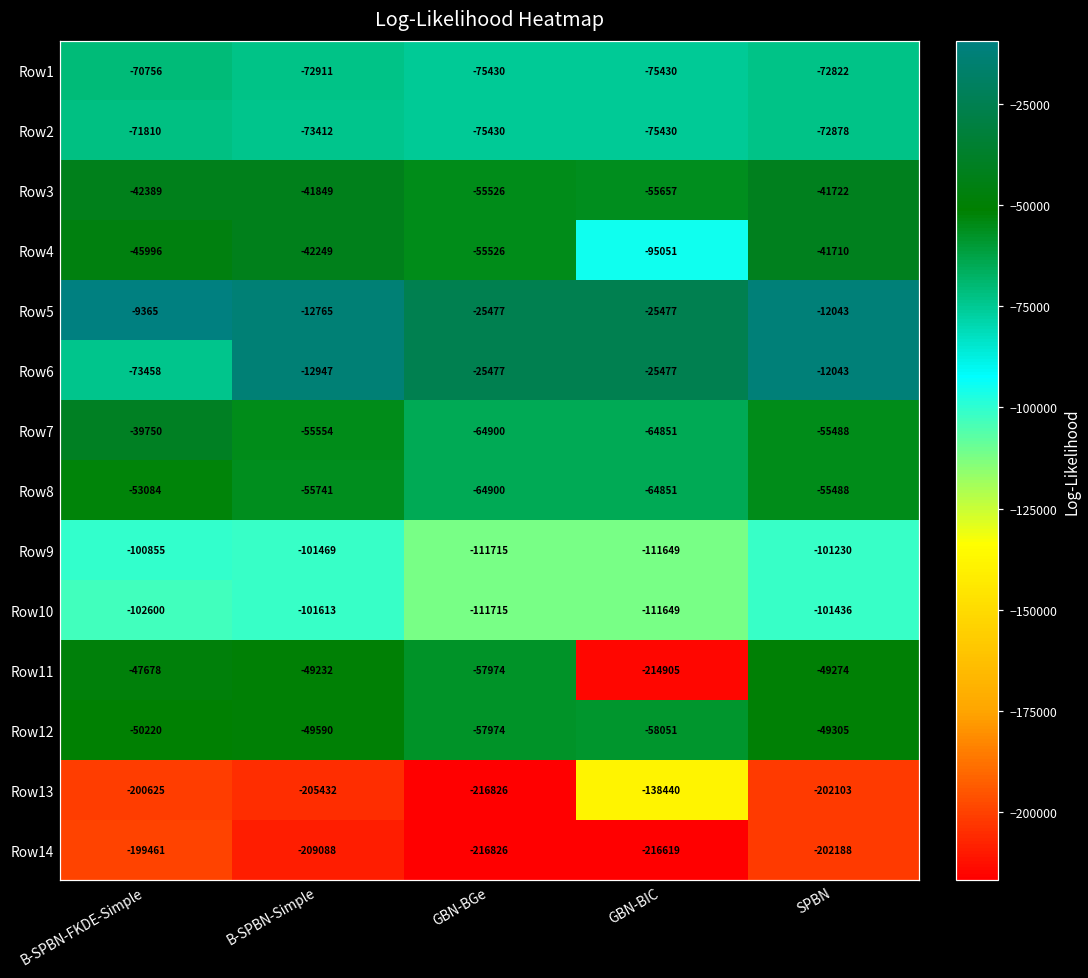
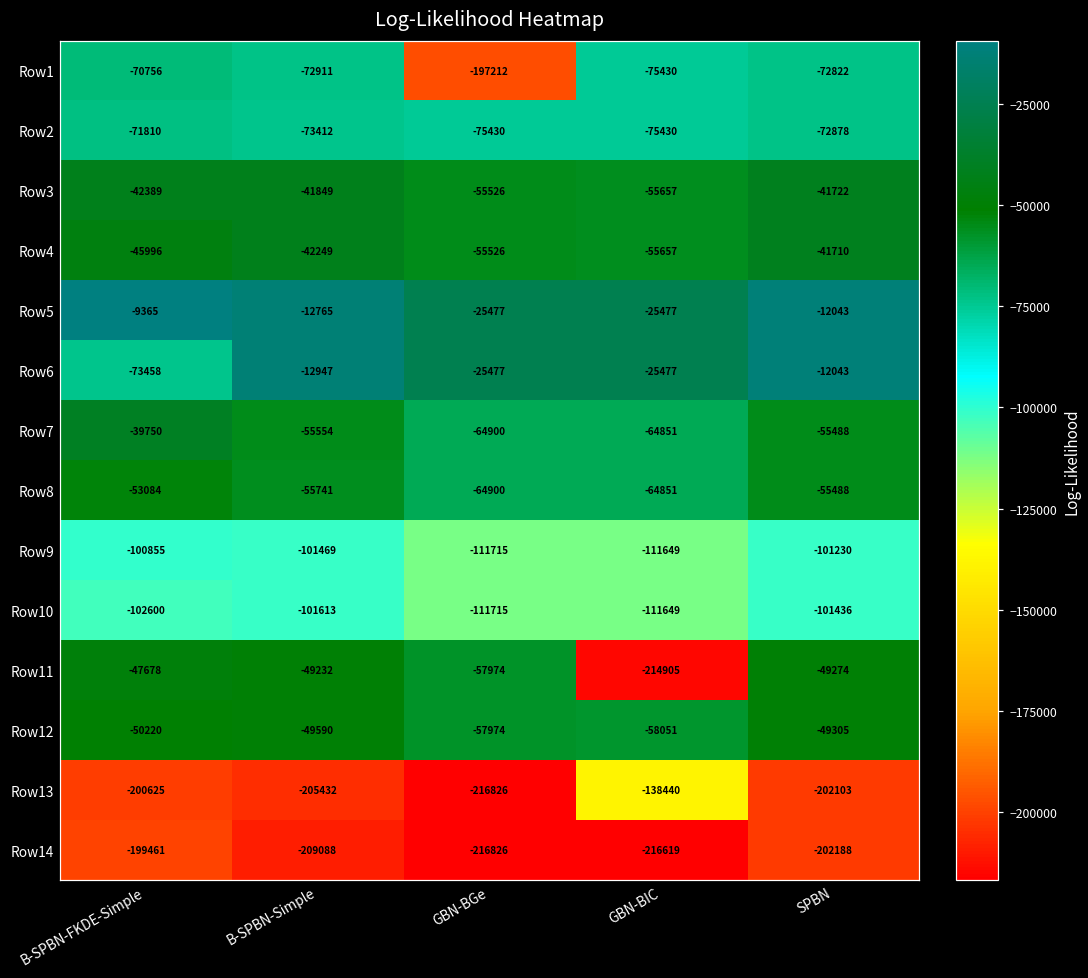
Row1, GBN-BGe: -75430 -> -197212
Row4, GBN-BIC: -95051 -> -55657
